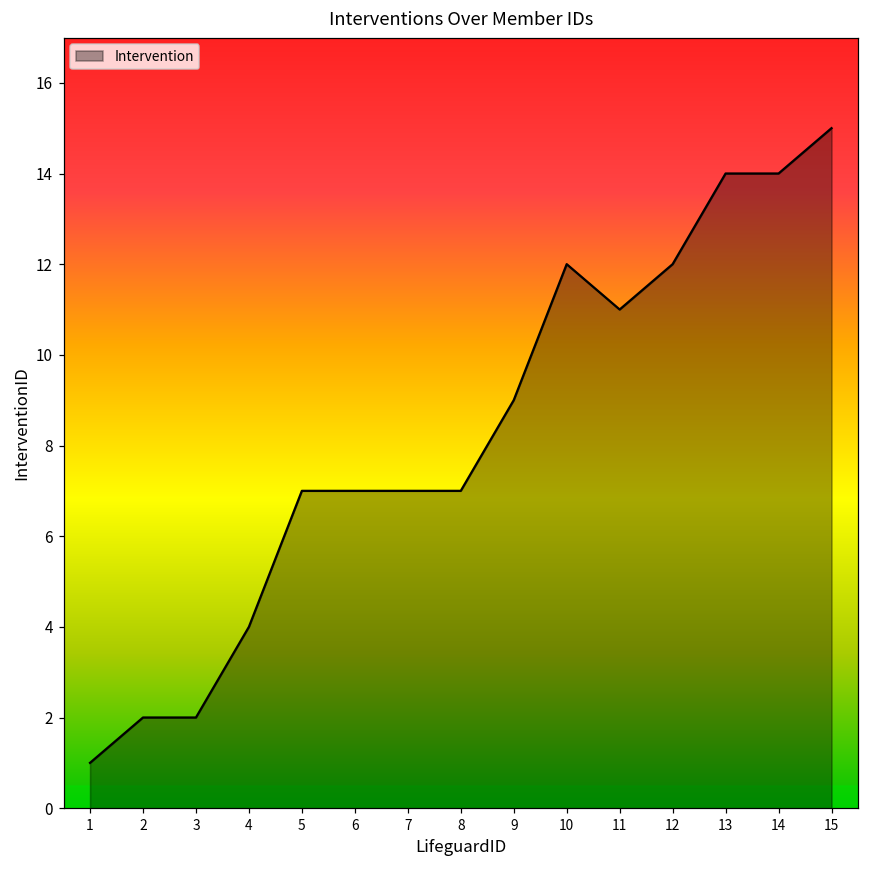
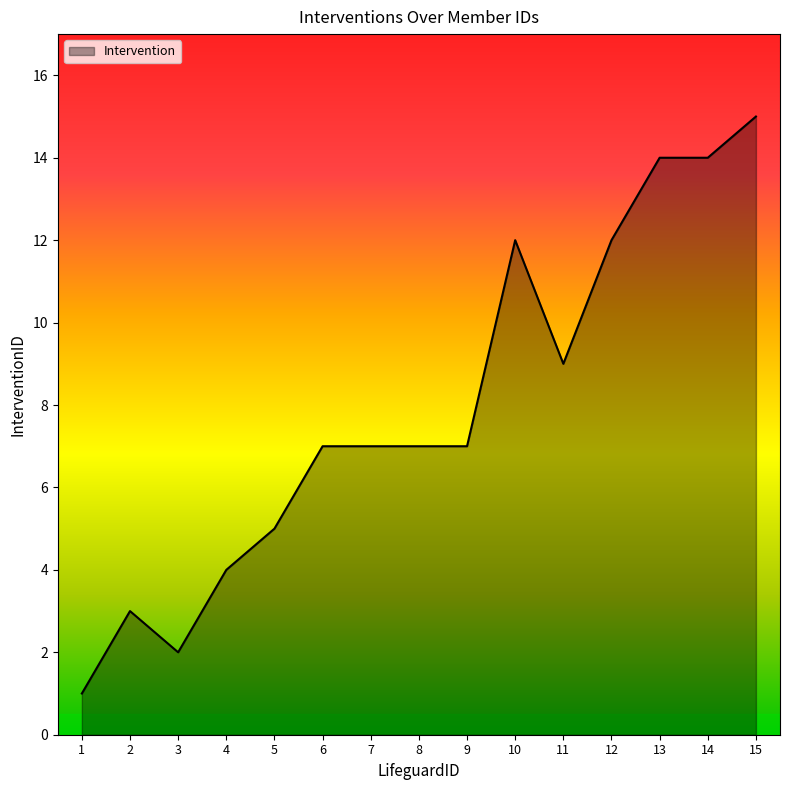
2: 2 -> 3
5: 7 -> 5
9: 9 -> 7
11: 11 -> 9
